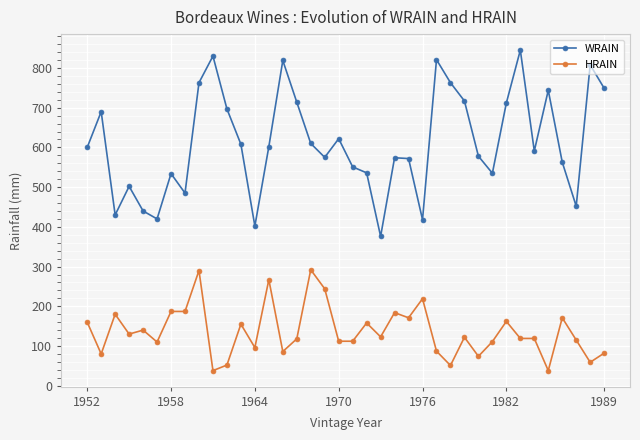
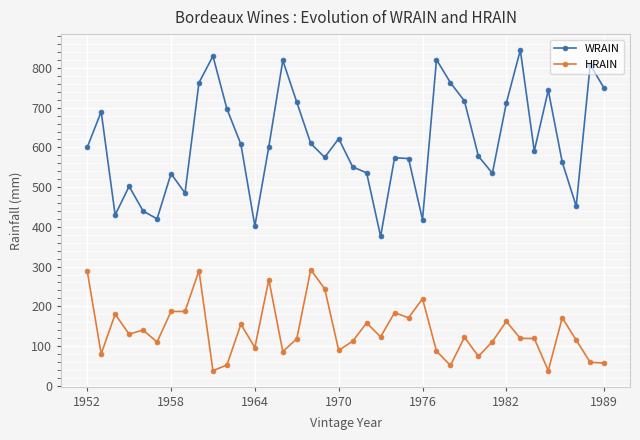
HRAIN, 1952: 160 -> 290
HRAIN, 1970: 110 -> 90
HRAIN, 1989: 80 -> 60
